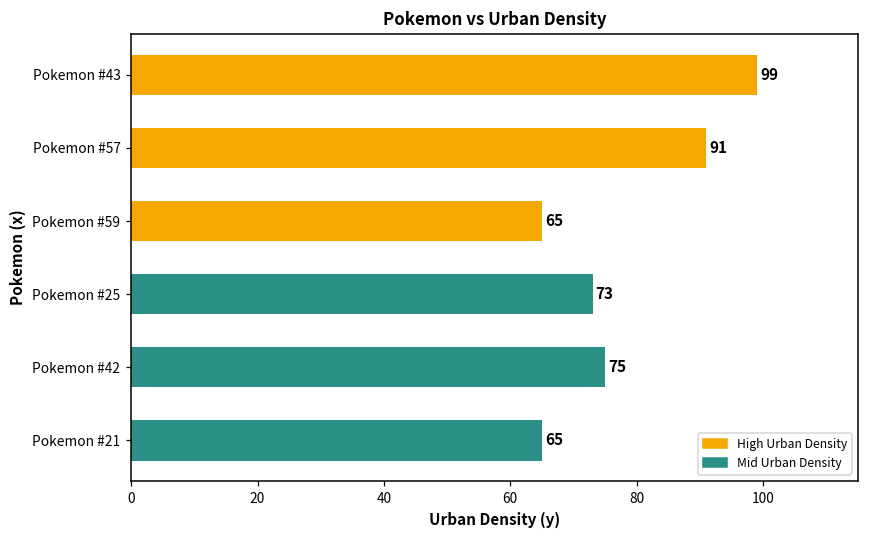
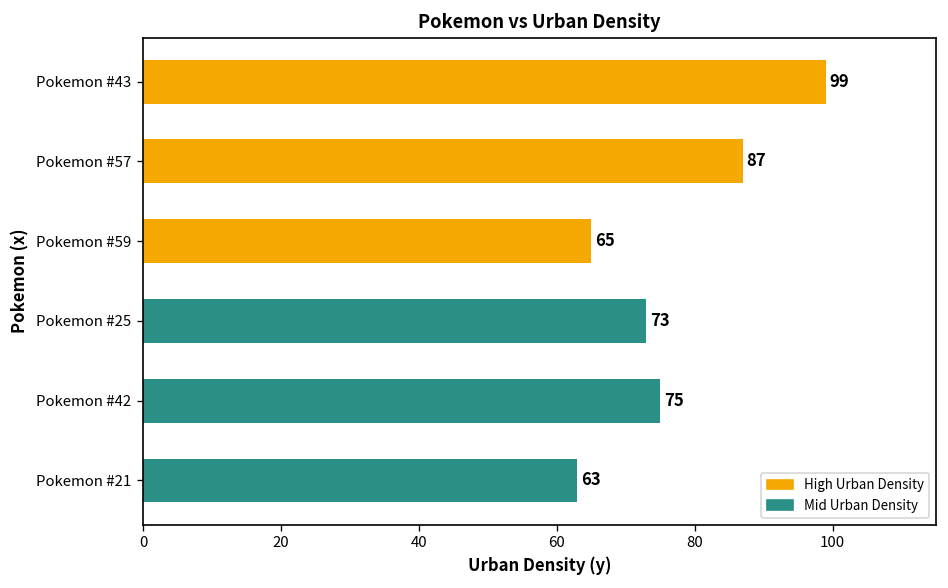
Pokemon #57: 91 -> 87
Pokemon #21: 65 -> 63
